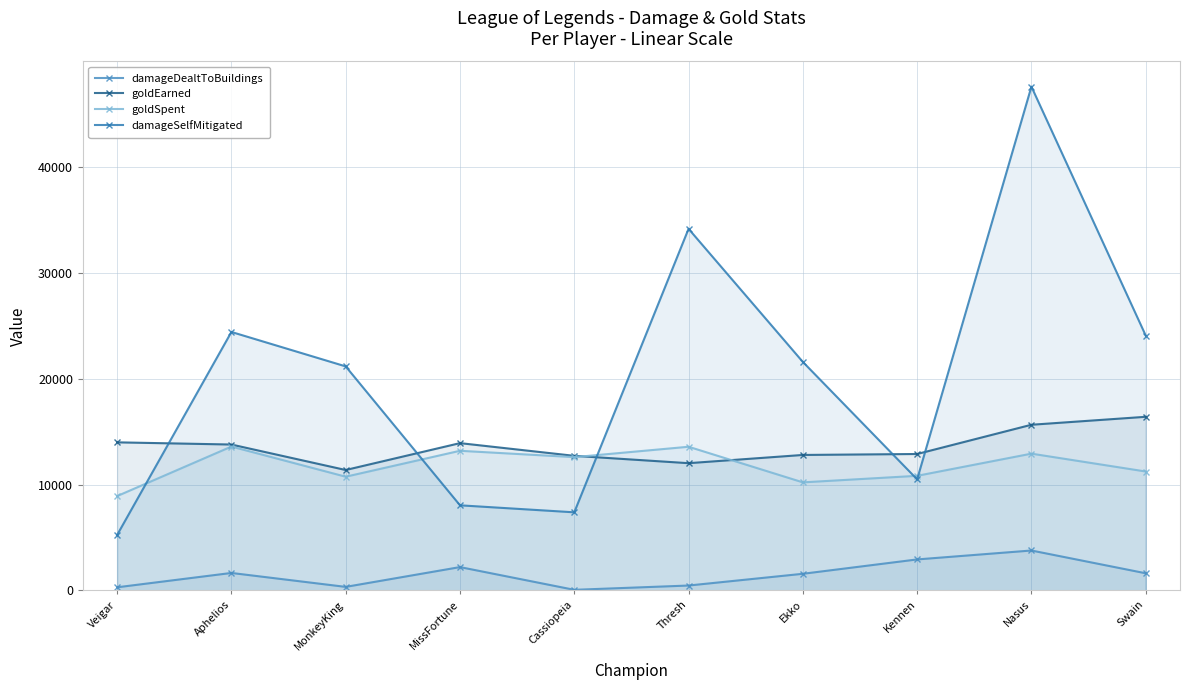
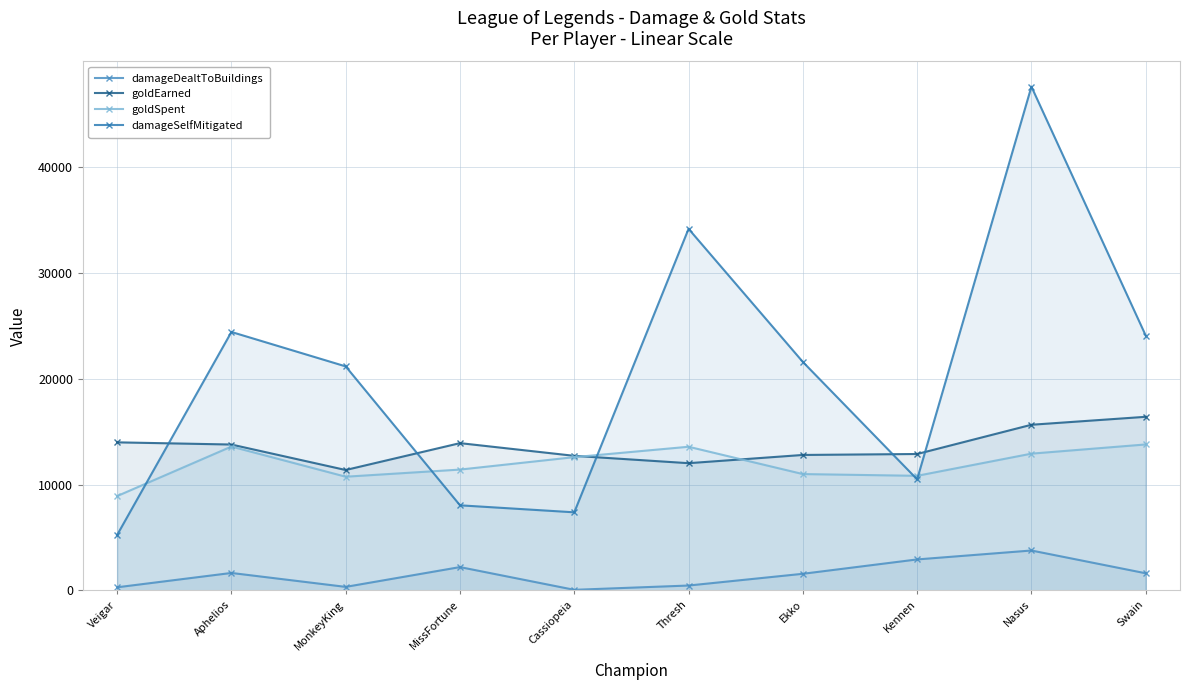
goldSpent, MissFortune: 13200 -> 11400
goldSpent, Ekko: 10200 -> 11000
goldSpent, Swain: 11200 -> 13800
